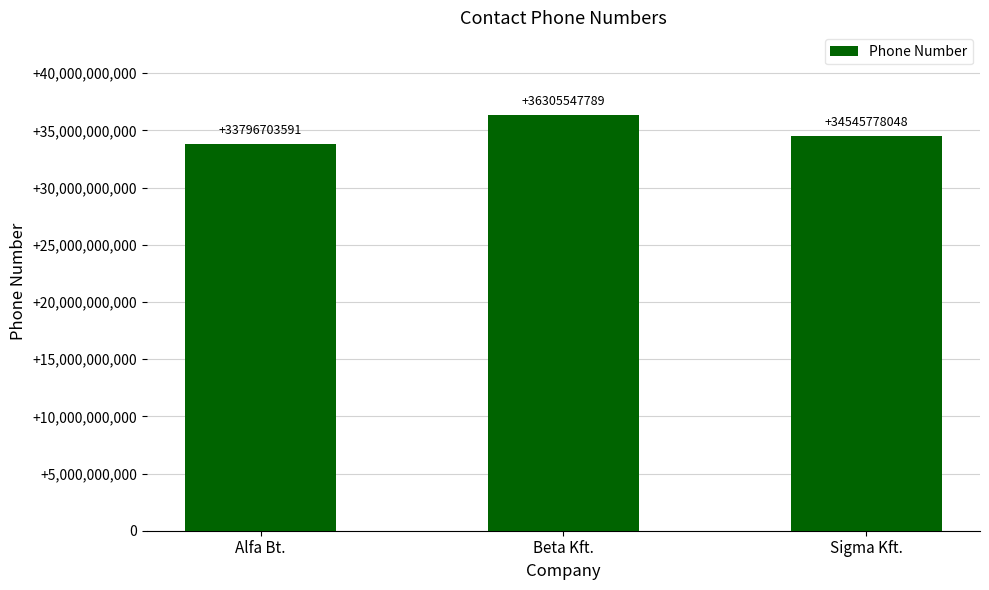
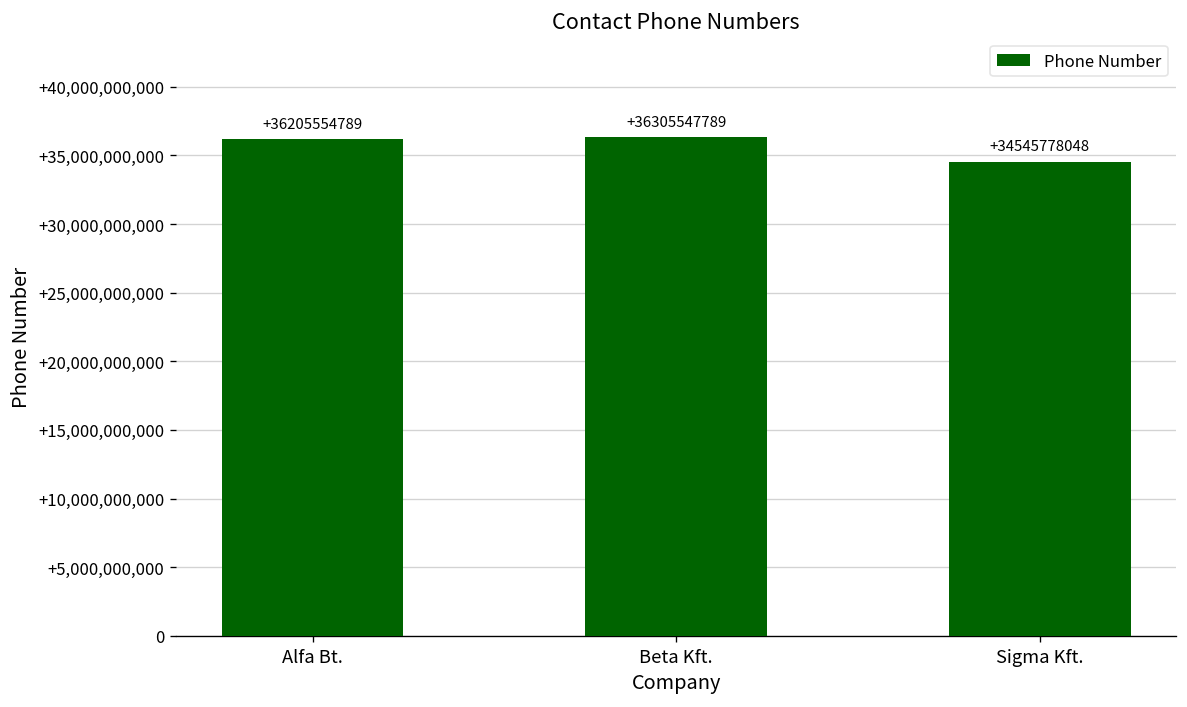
Alfa Bt.: +33796703591 -> +36205554789
